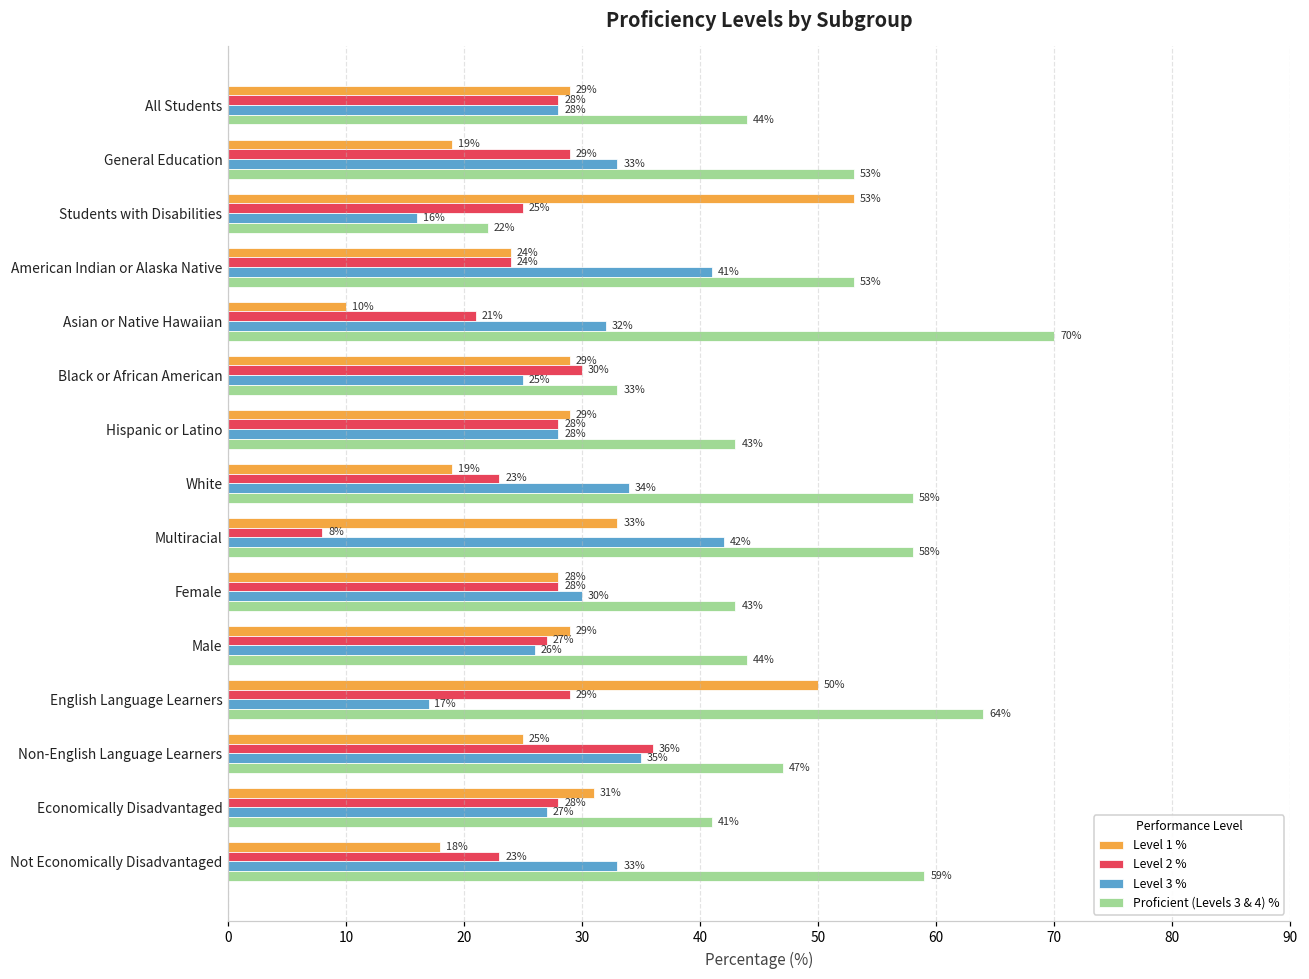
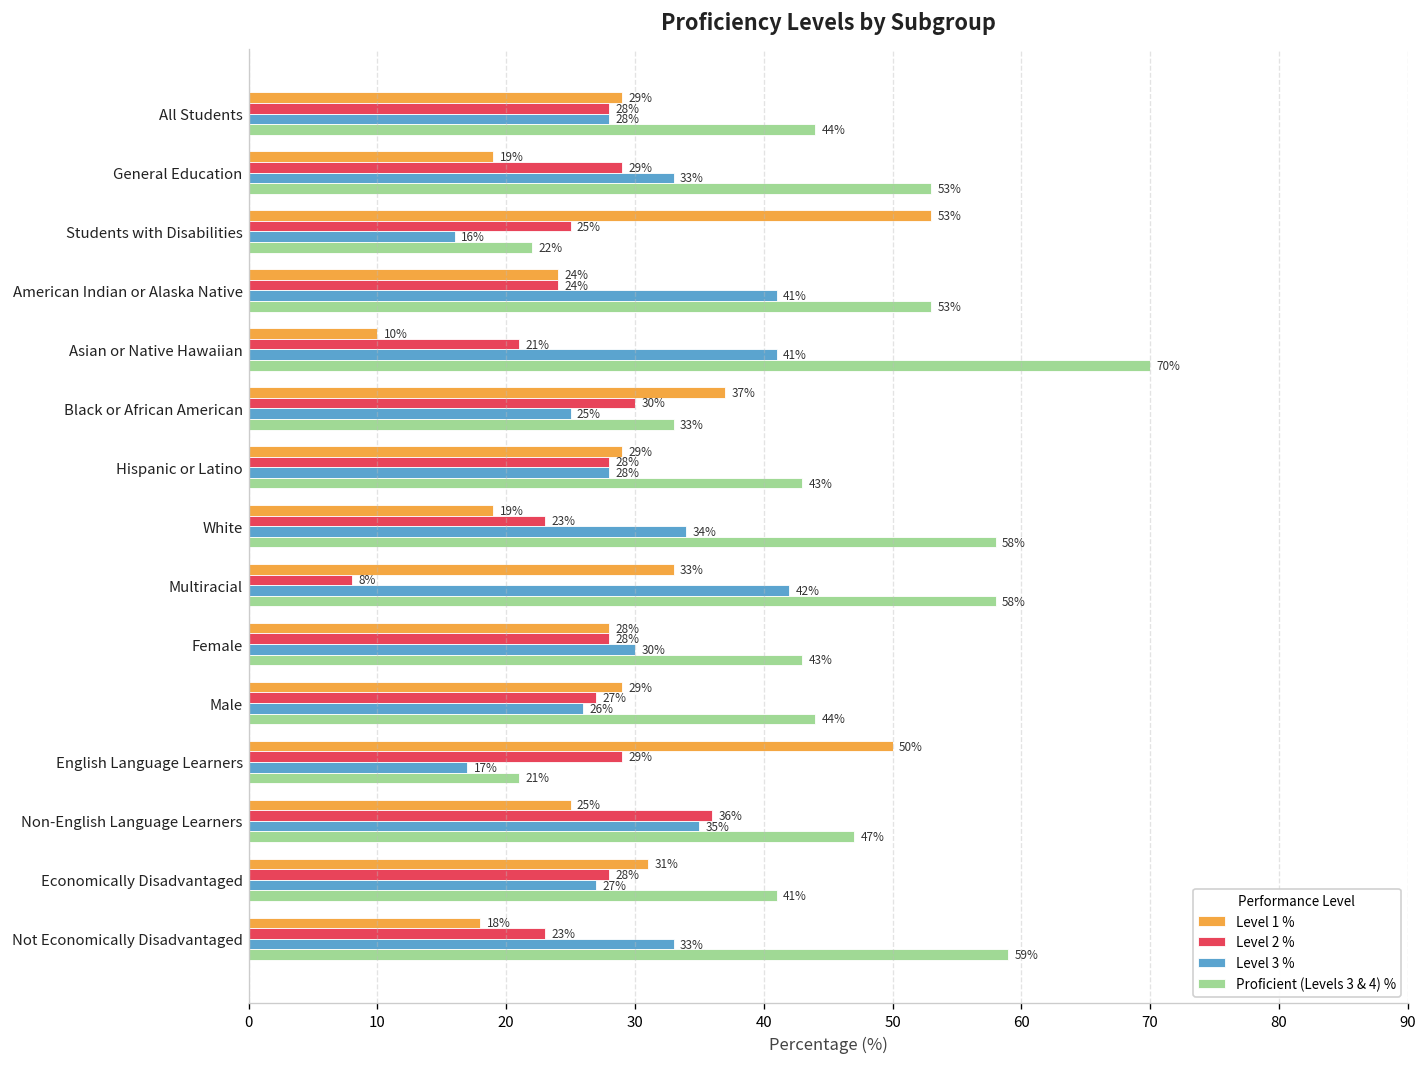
Level 3 %, Asian or Native Hawaiian: 32% -> 41%
Level 1 %, Black or African American: 29% -> 37%
Proficient (Levels 3 & 4) %, English Language Learners: 64% -> 21%
